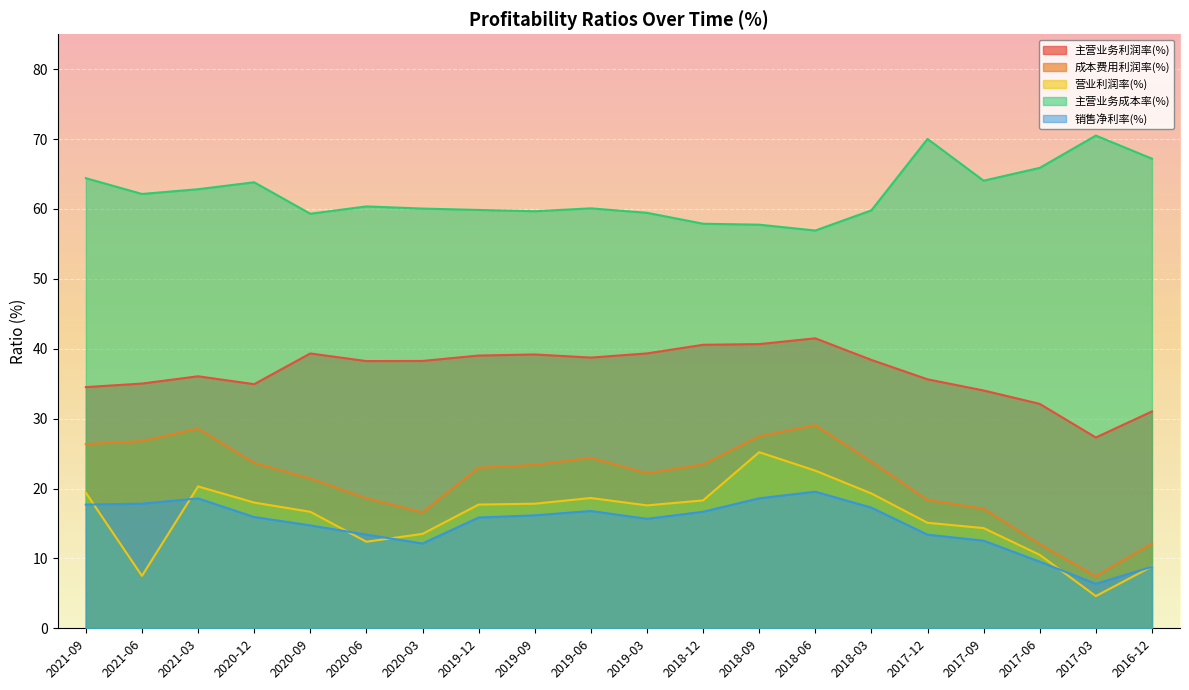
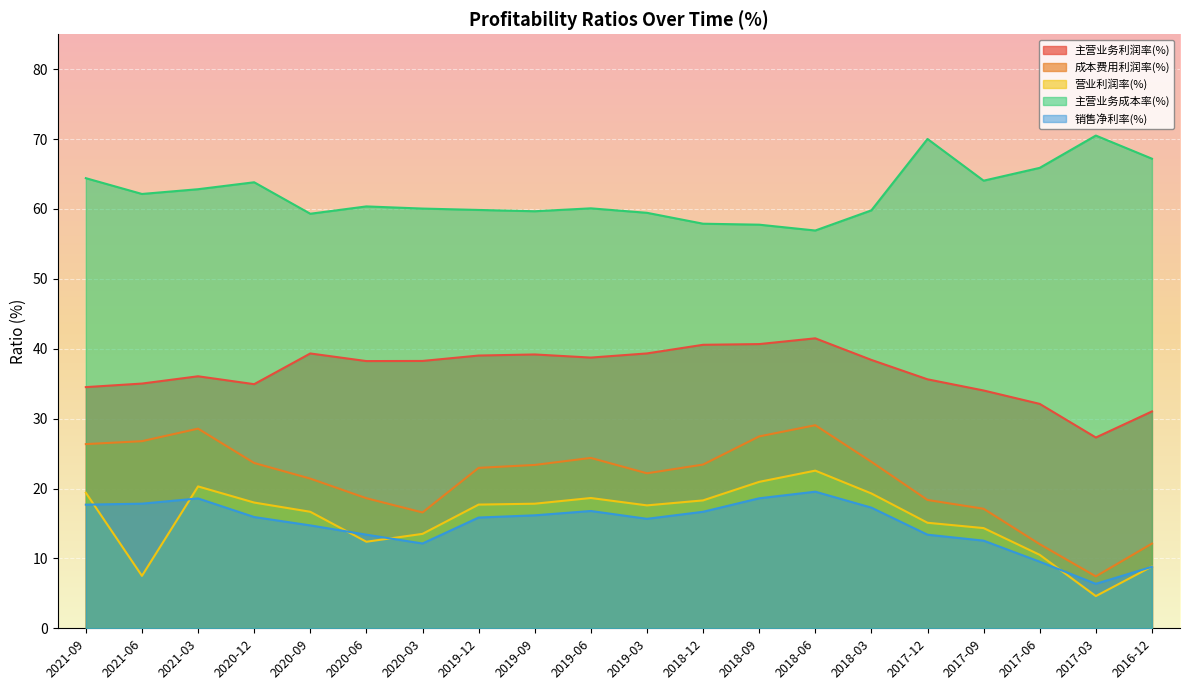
营业利润率(%), 2018-09: 25 -> 21
